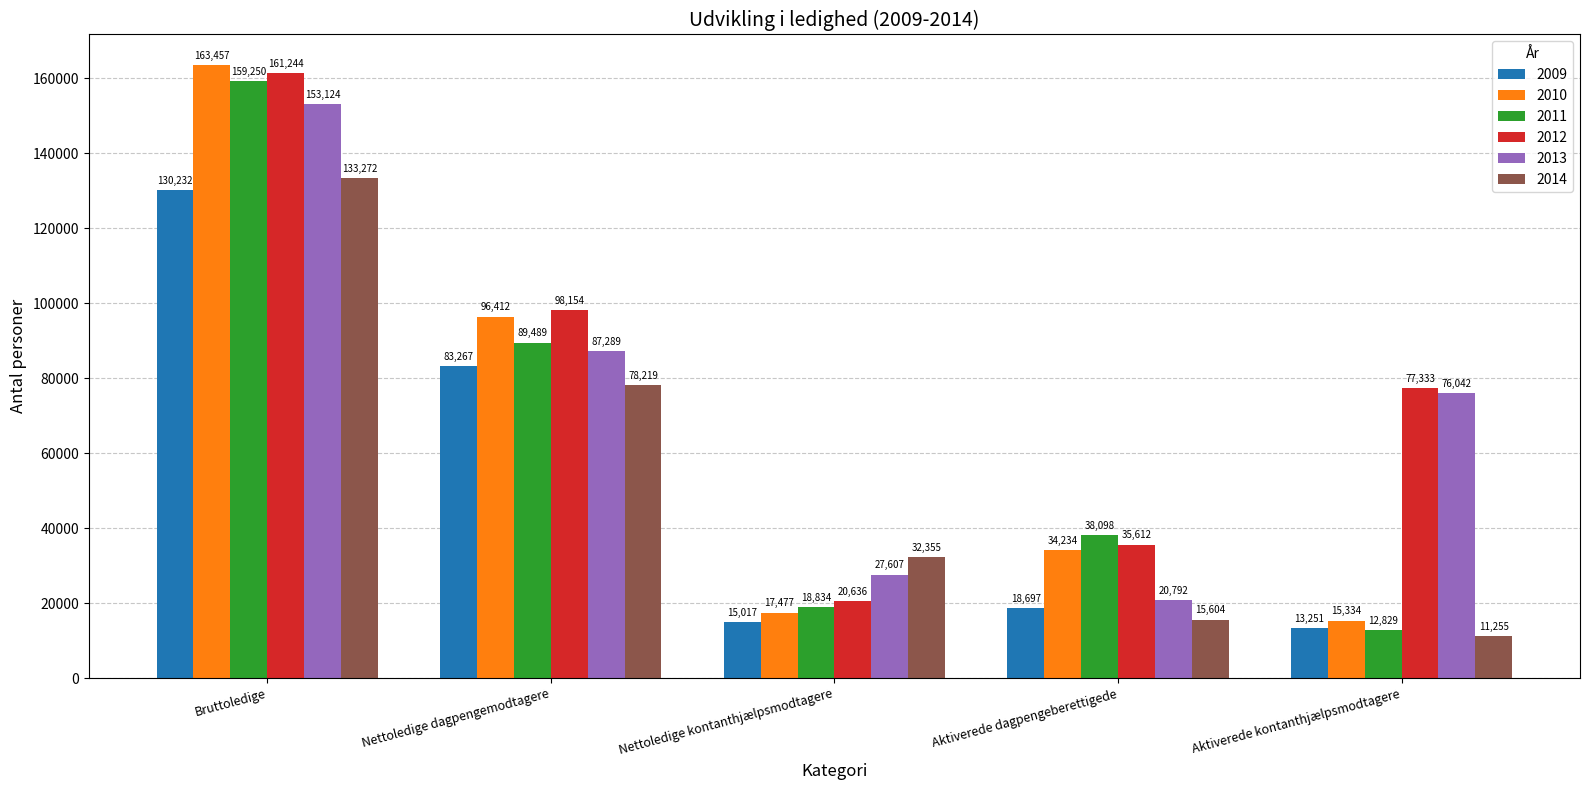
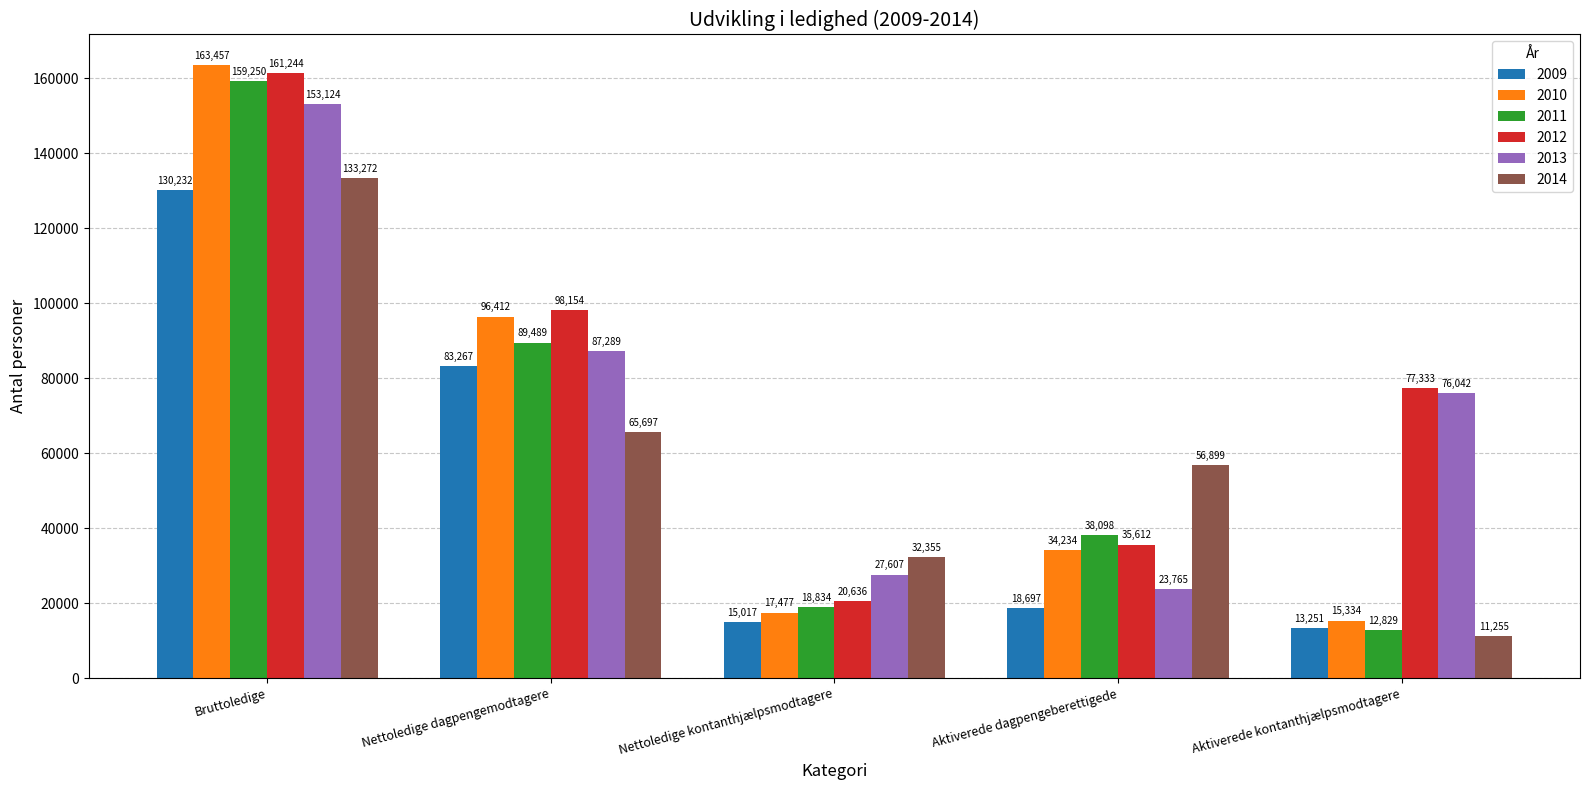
2014, Nettoledige dagpengemodtagere: 78,219 -> 65,697
2013, Aktiverede dagpengeberettigede: 20,792 -> 23,765
2014, Aktiverede dagpengeberettigede: 15,604 -> 56,899
